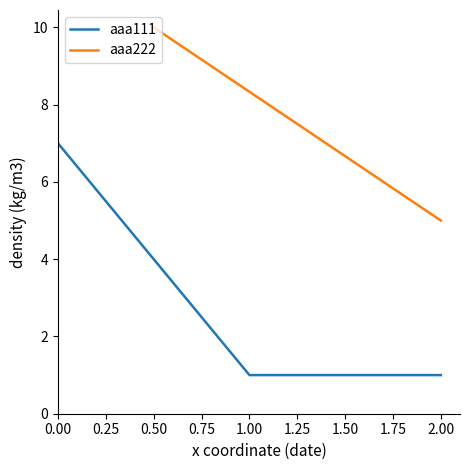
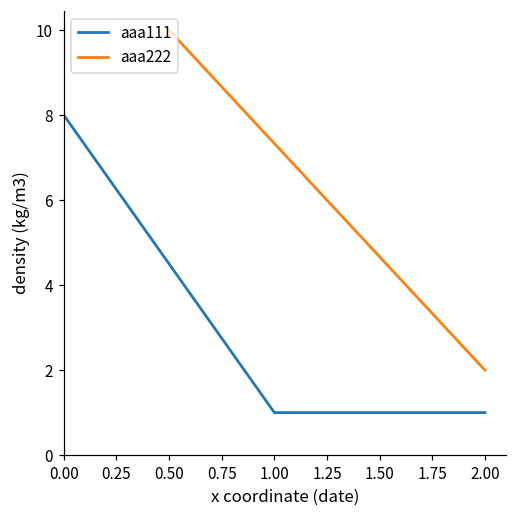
aaa111, 0.00: 7 -> 8
aaa222, 2.00: 5 -> 2
